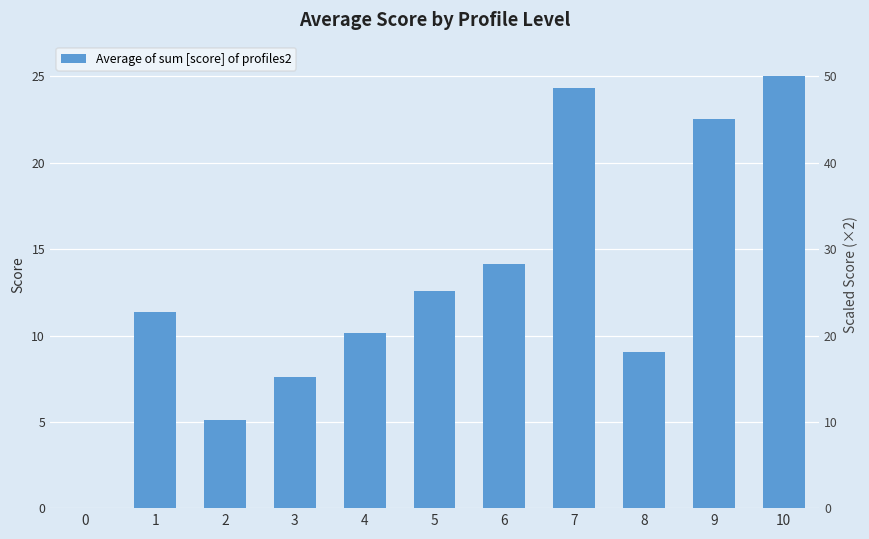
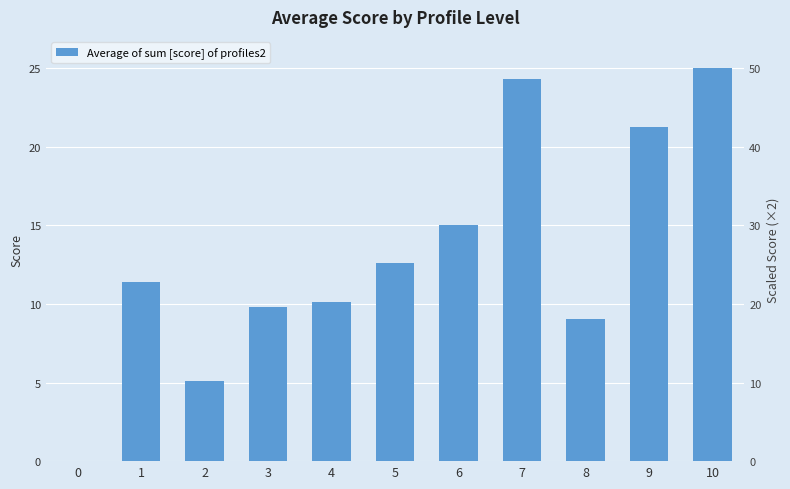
3: 7.6 -> 9.8
6: 14.1 -> 15.1
9: 22.5 -> 21.3
